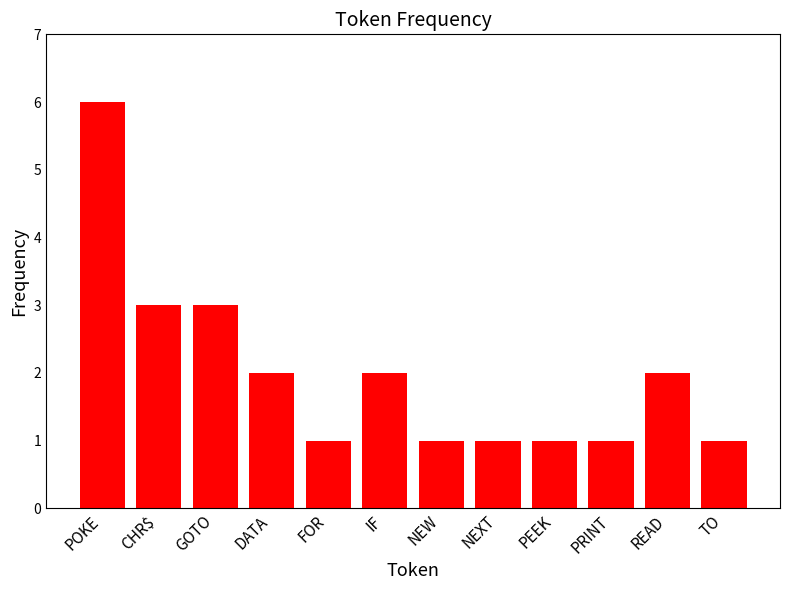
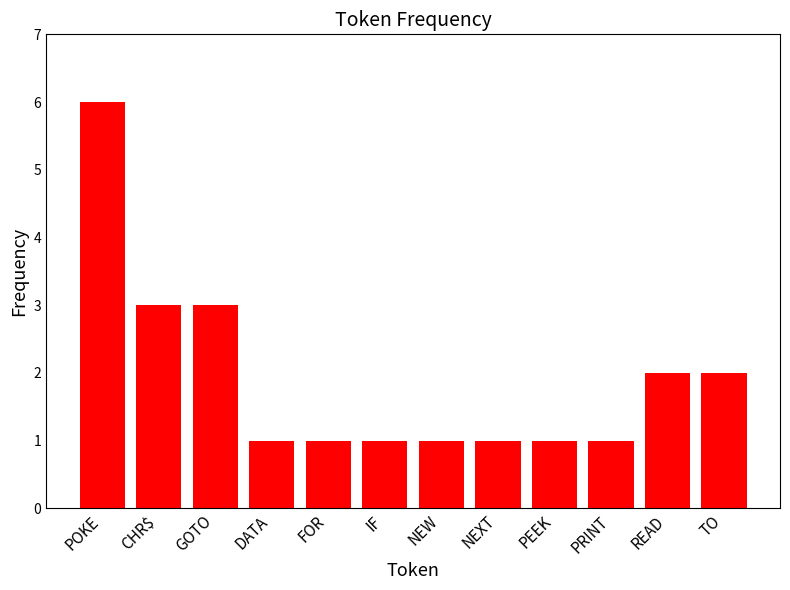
DATA: 2 -> 1
IF: 2 -> 1
TO: 1 -> 2
